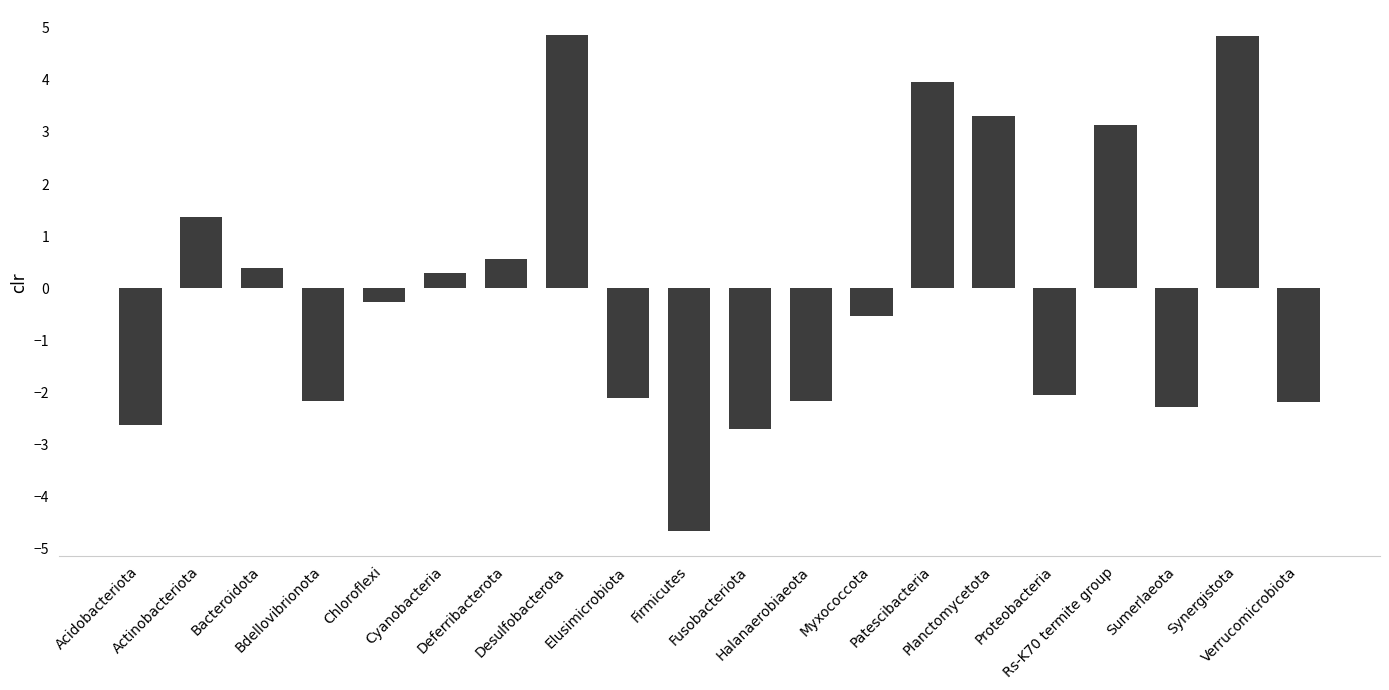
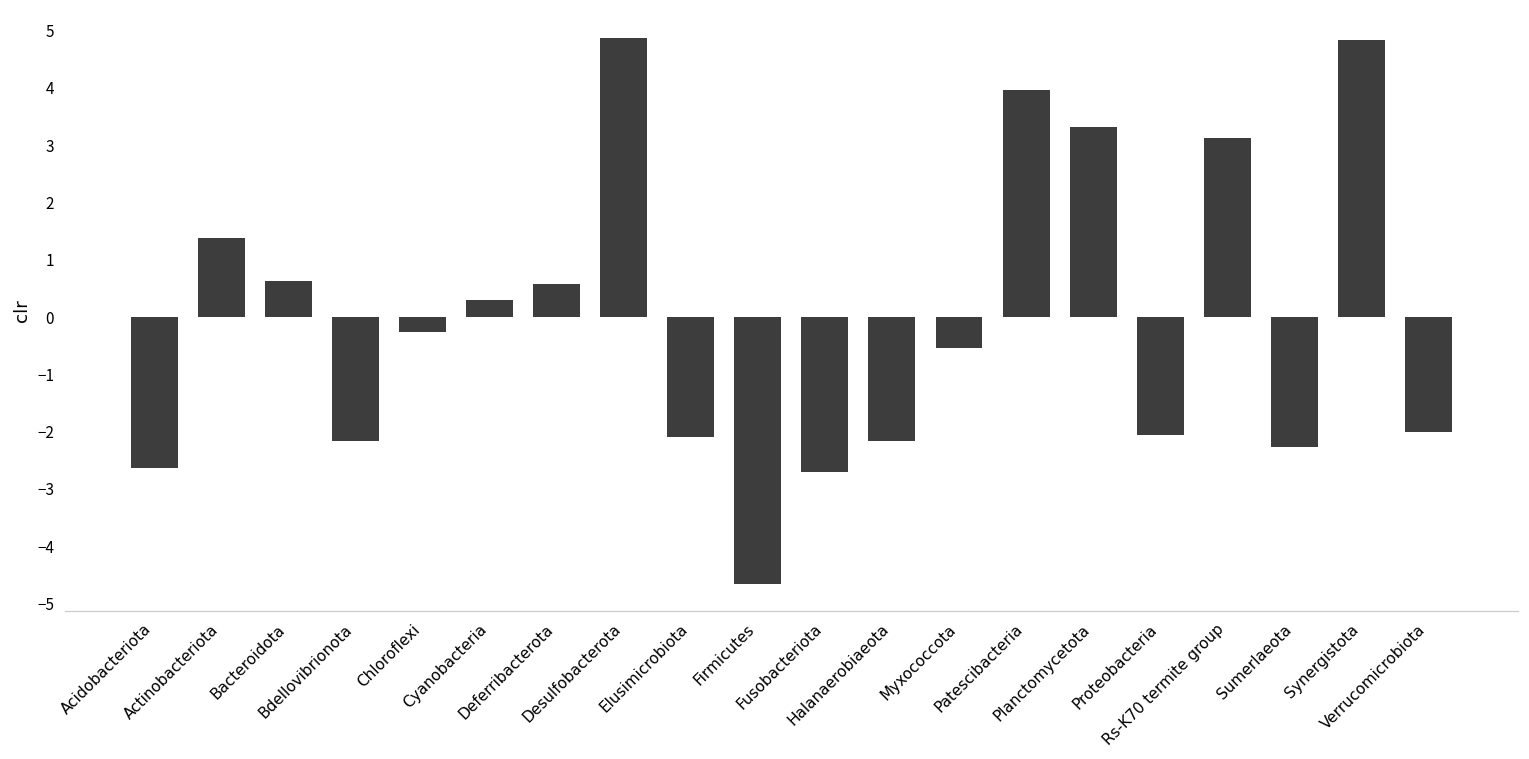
Bacteroidota: 0.4 -> 0.6
Verrucomicrobiota: -2.2 -> -2.0
